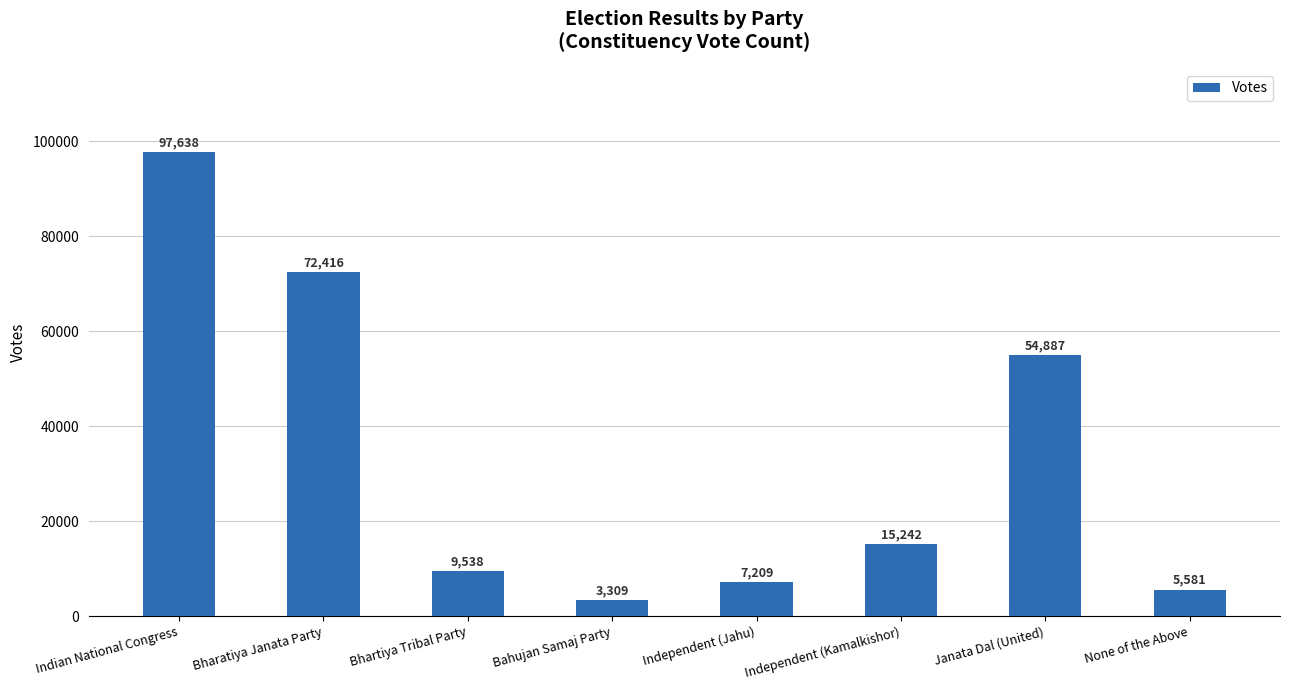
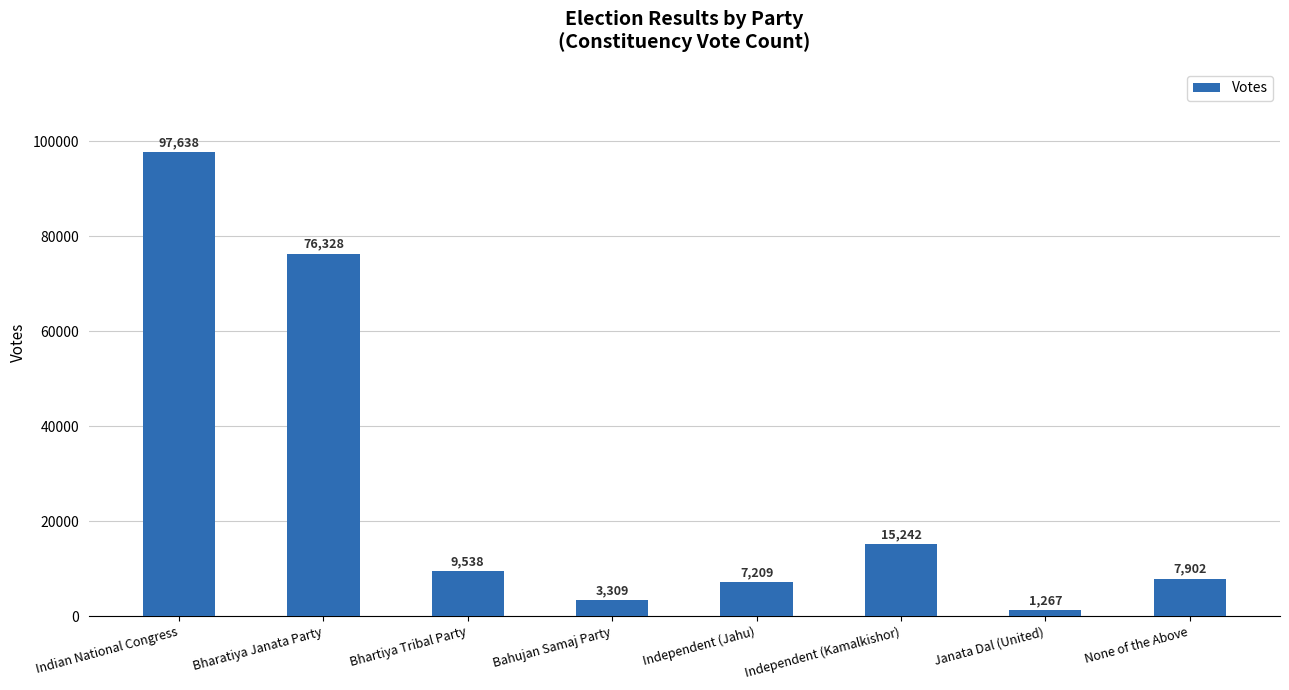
Bharatiya Janata Party: 72,416 -> 76,328
Janata Dal (United): 54,887 -> 1,267
None of the Above: 5,581 -> 7,902
